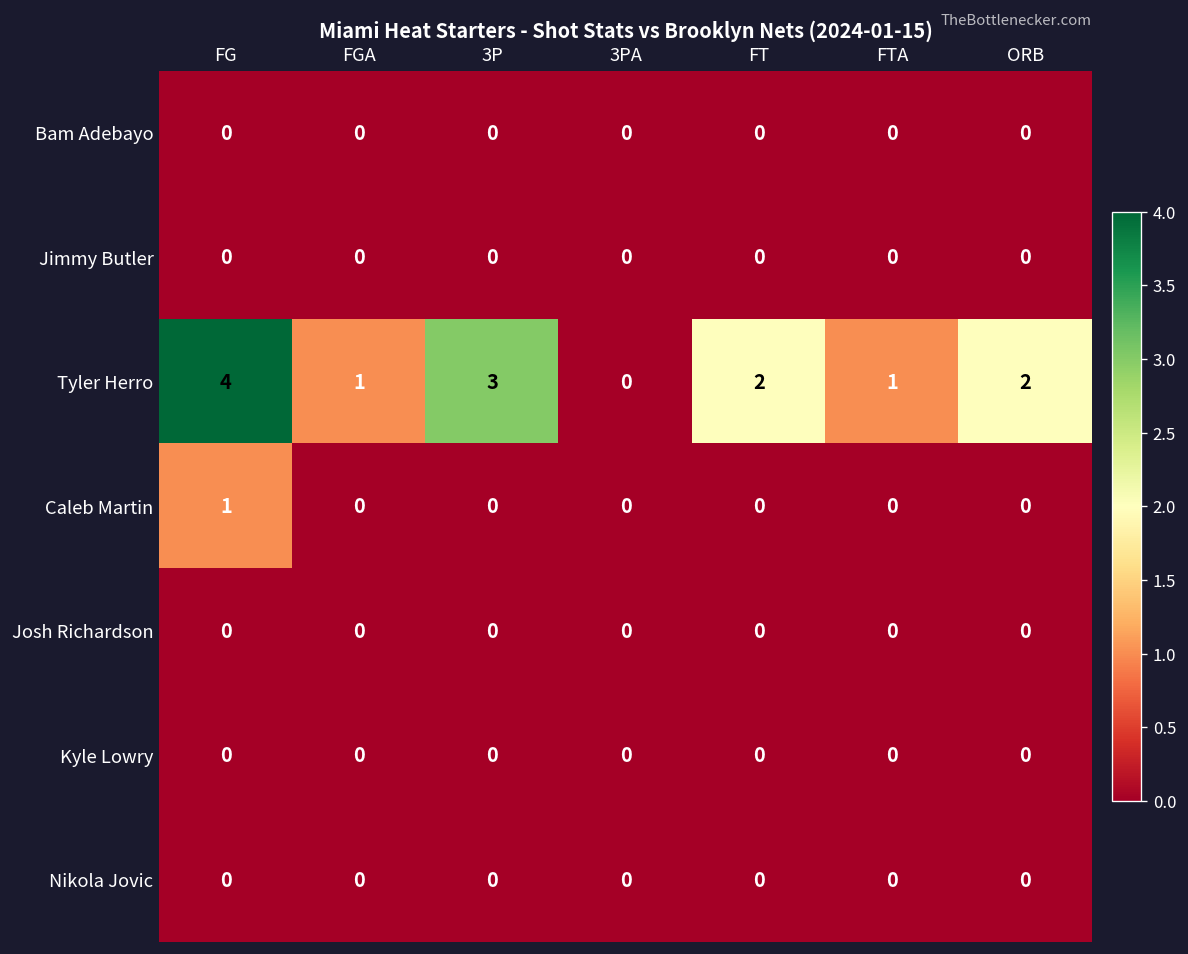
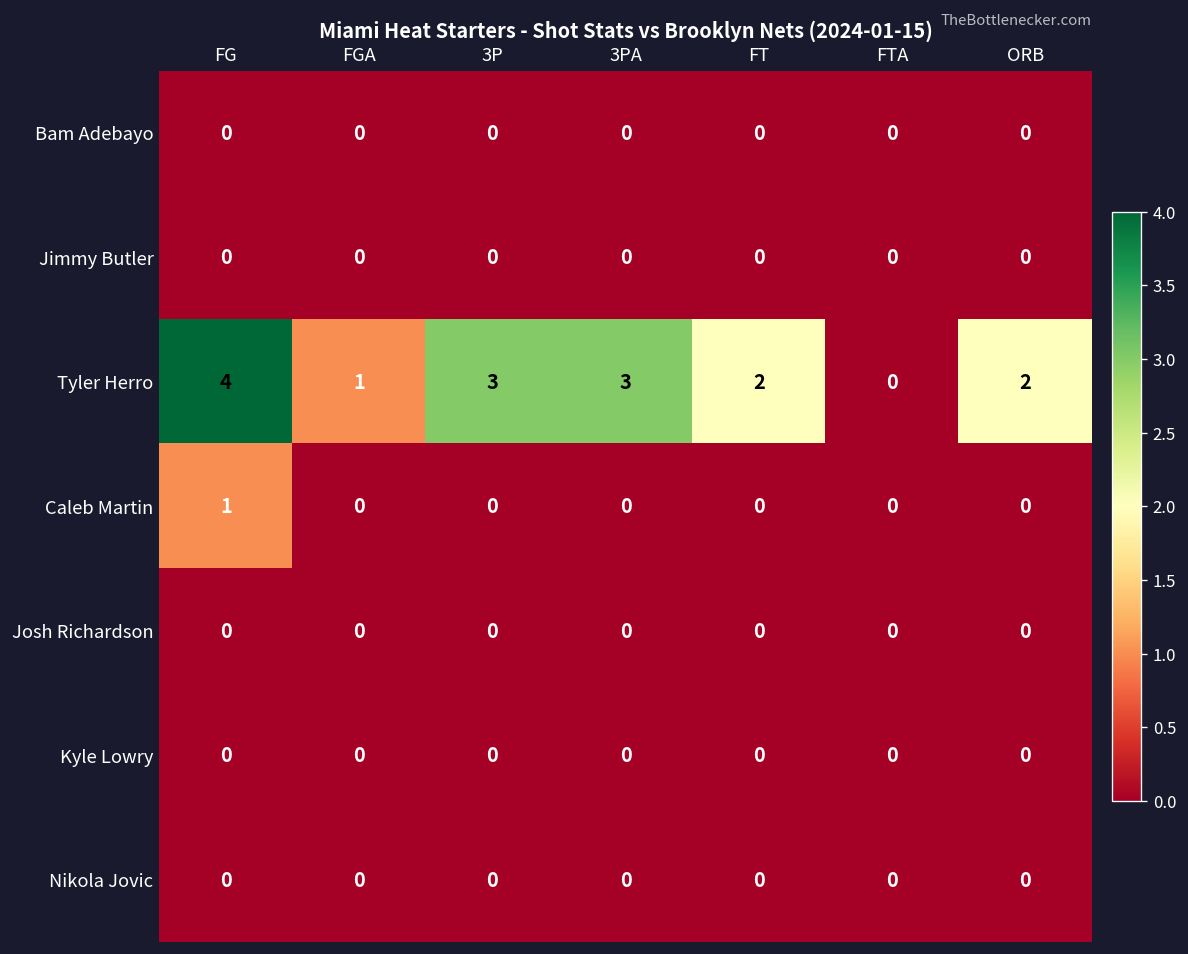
Tyler Herro, 3PA: 0 -> 3
Tyler Herro, FTA: 1 -> 0
